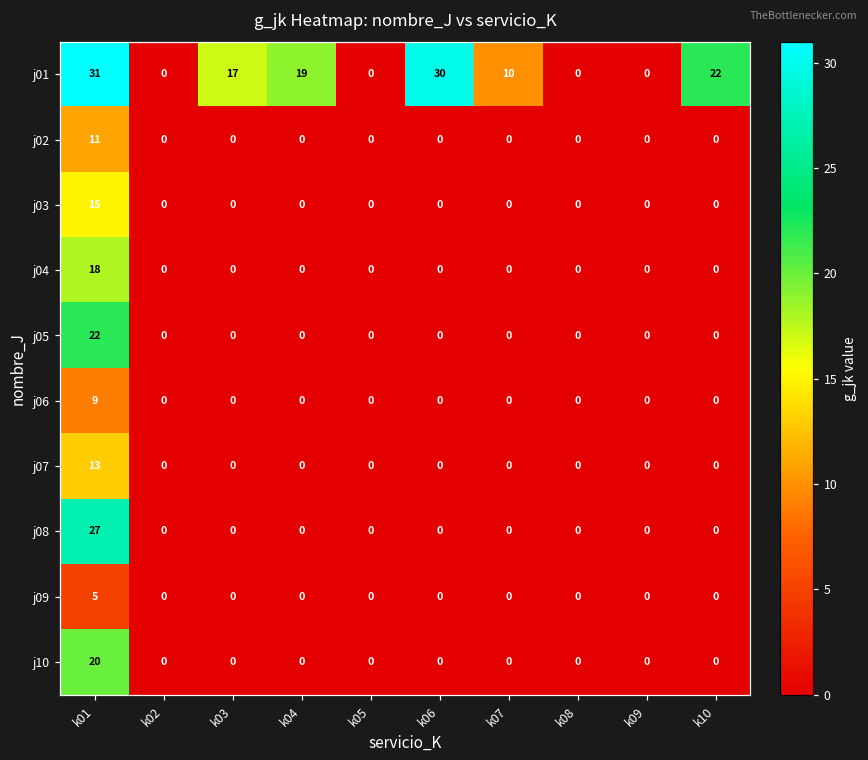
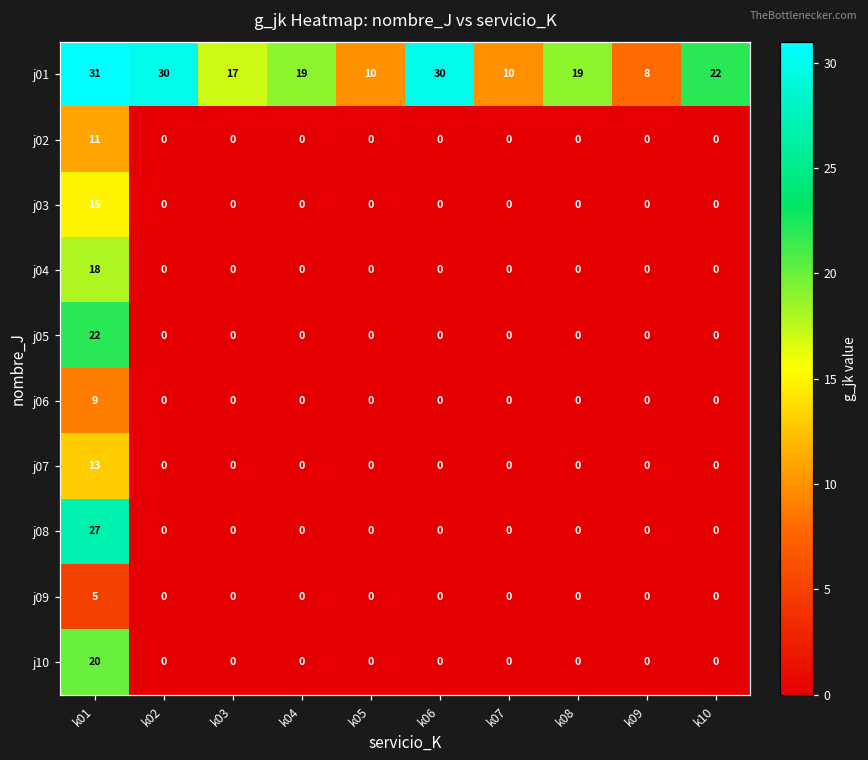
j01, k02: 0 -> 30
j01, k05: 0 -> 10
j01, k08: 0 -> 19
j01, k09: 0 -> 8
